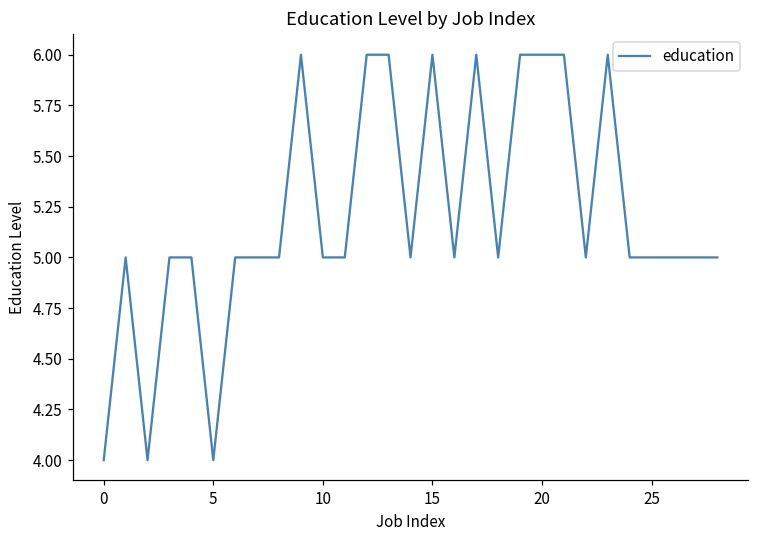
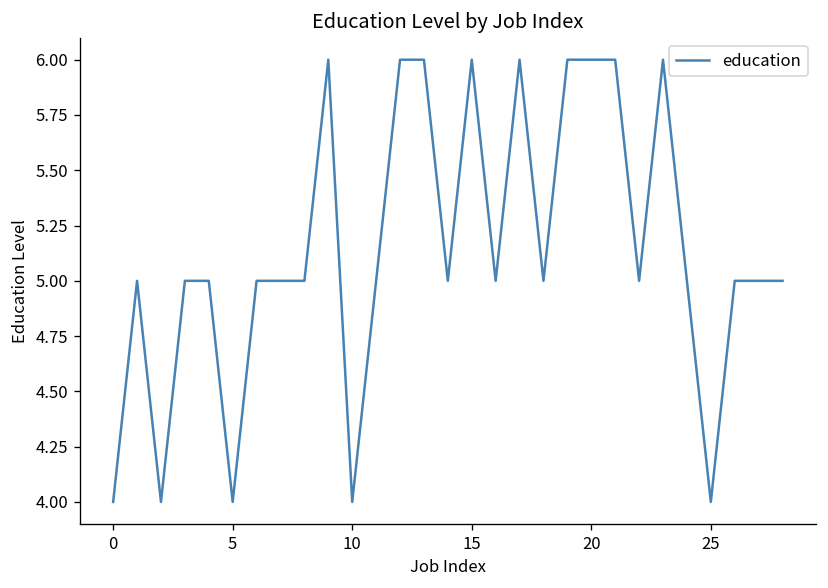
10: 5 -> 4
25: 5 -> 4
